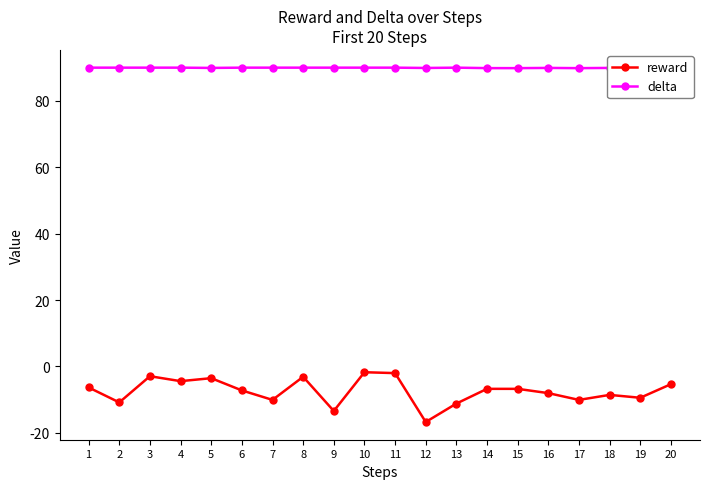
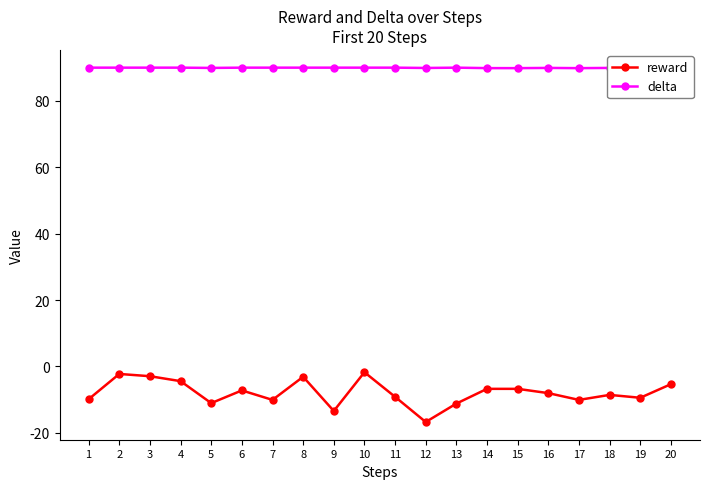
reward, 1: -6 -> -10
reward, 2: -11 -> -2
reward, 5: -4 -> -11
reward, 11: -2 -> -9
